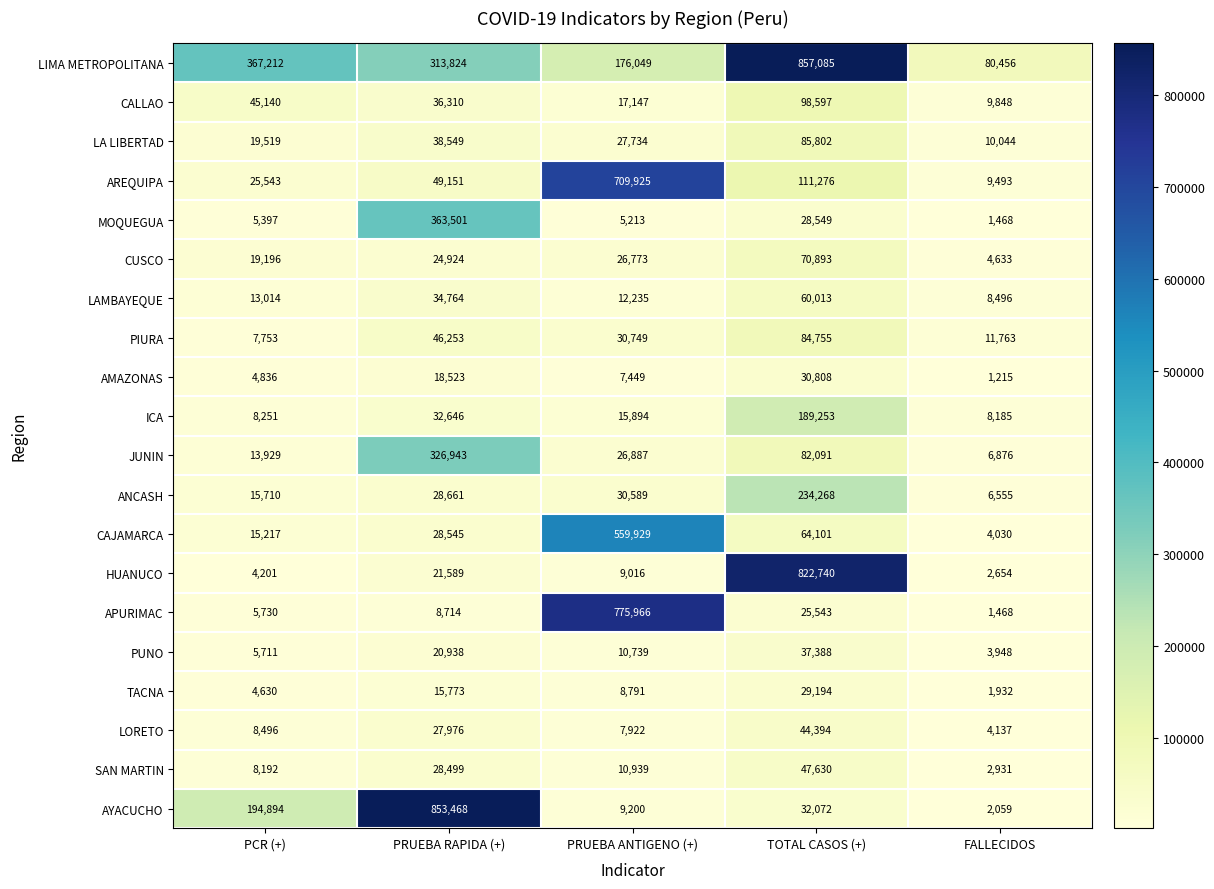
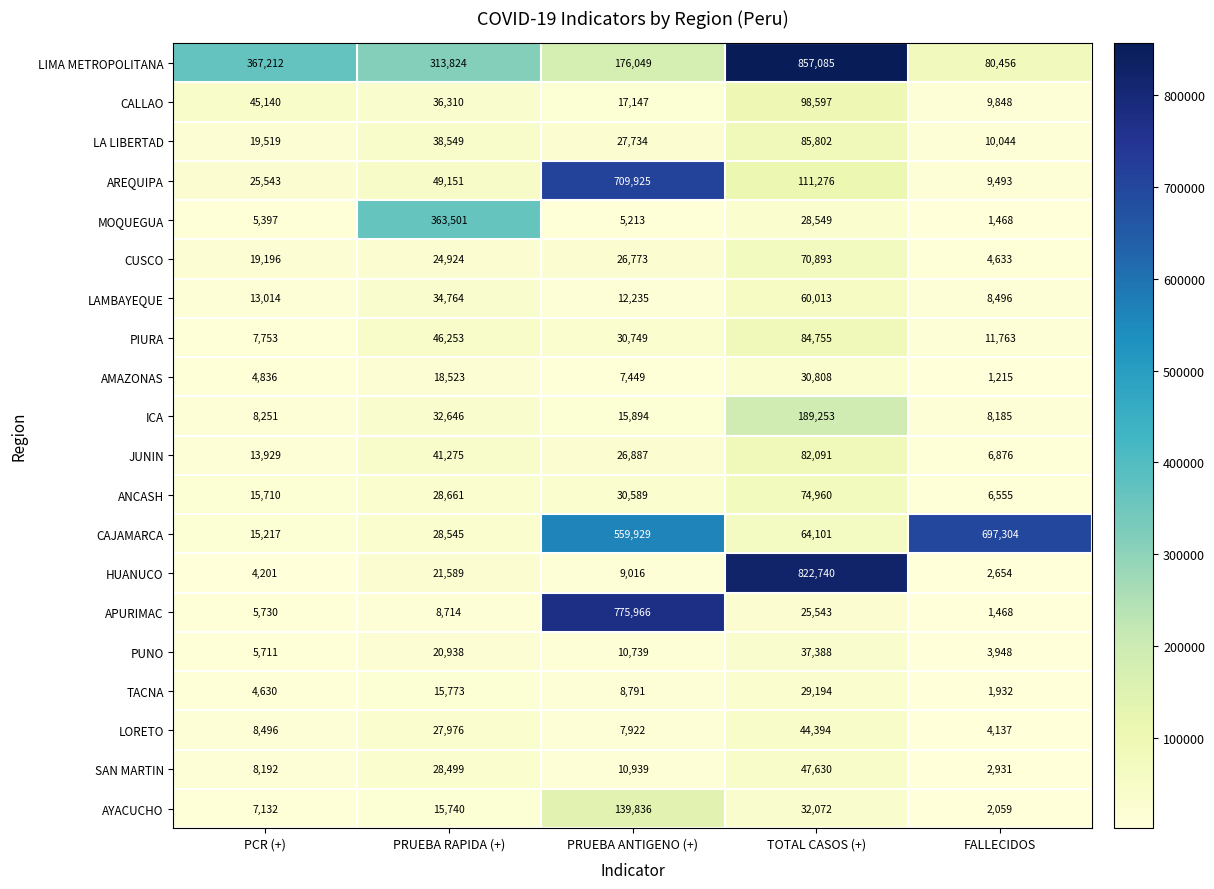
JUNIN, PRUEBA RAPIDA (+): 326,943 -> 41,275
ANCASH, TOTAL CASOS (+): 234,268 -> 74,960
CAJAMARCA, FALLECIDOS: 4,030 -> 697,304
AYACUCHO, PCR (+): 194,894 -> 7,132
AYACUCHO, PRUEBA RAPIDA (+): 853,468 -> 15,740
AYACUCHO, PRUEBA ANTIGENO (+): 9,200 -> 139,836
